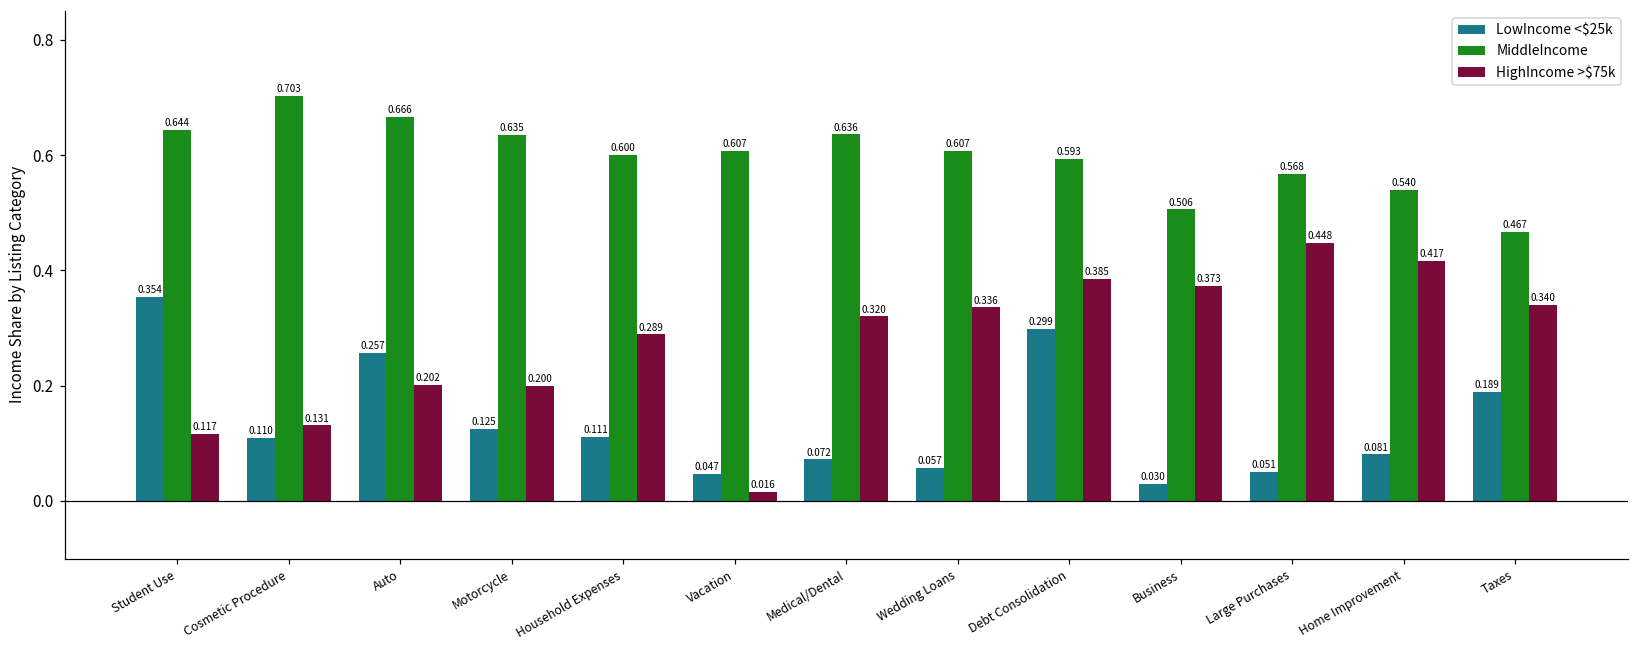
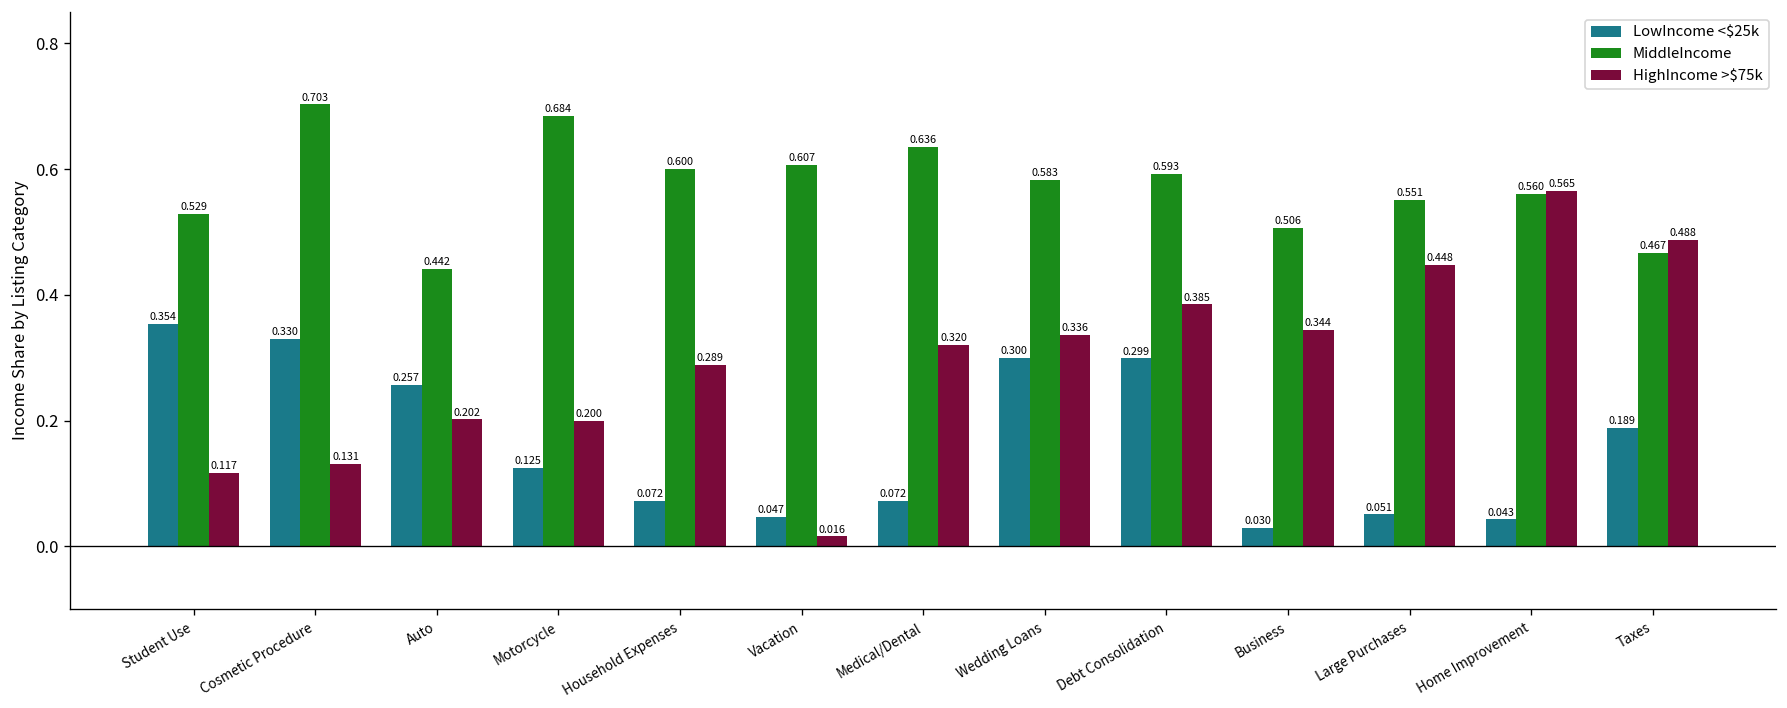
MiddleIncome, Student Use: 0.644 -> 0.529
LowIncome <$25k, Cosmetic Procedure: 0.110 -> 0.330
MiddleIncome, Auto: 0.666 -> 0.442
MiddleIncome, Motorcycle: 0.635 -> 0.684
LowIncome <$25k, Household Expenses: 0.111 -> 0.072
LowIncome <$25k, Wedding Loans: 0.057 -> 0.300
MiddleIncome, Wedding Loans: 0.607 -> 0.583
HighIncome >$75k, Business: 0.373 -> 0.344
MiddleIncome, Large Purchases: 0.568 -> 0.551
LowIncome <$25k, Home Improvement: 0.081 -> 0.043
MiddleIncome, Home Improvement: 0.540 -> 0.560
HighIncome >$75k, Home Improvement: 0.417 -> 0.565
HighIncome >$75k, Taxes: 0.340 -> 0.488
